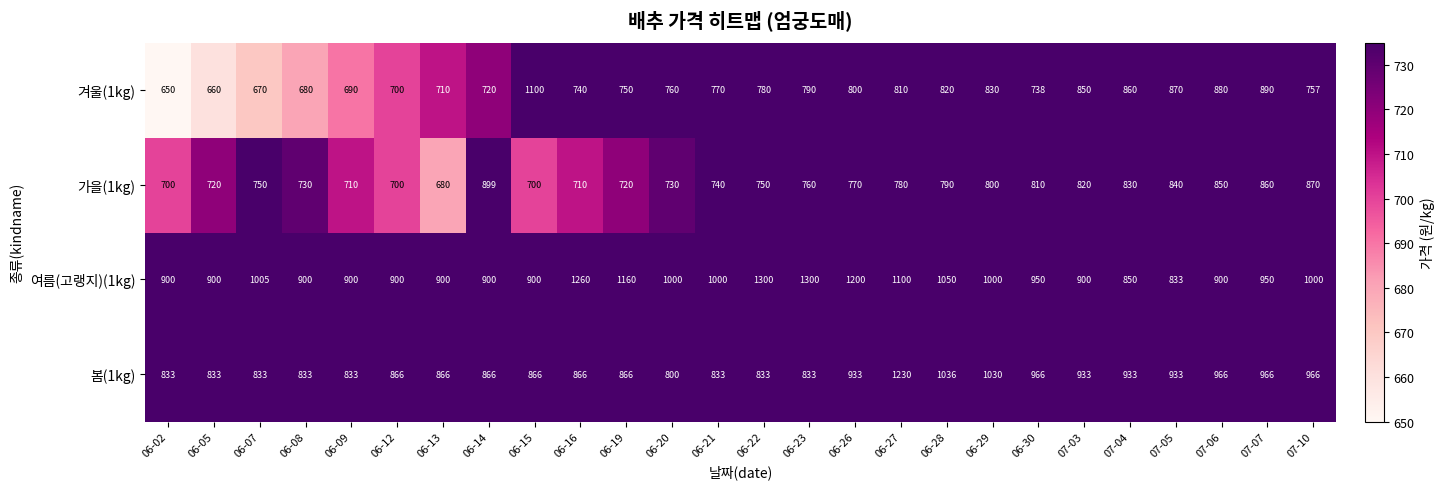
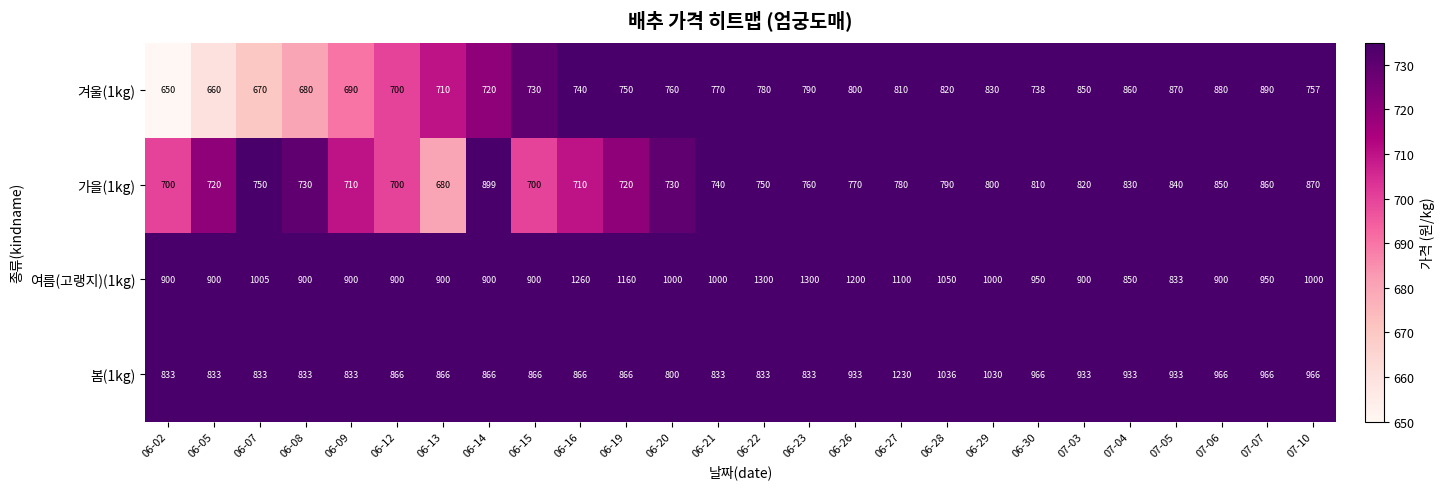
겨울(1kg), 06-15: 1100 -> 730
